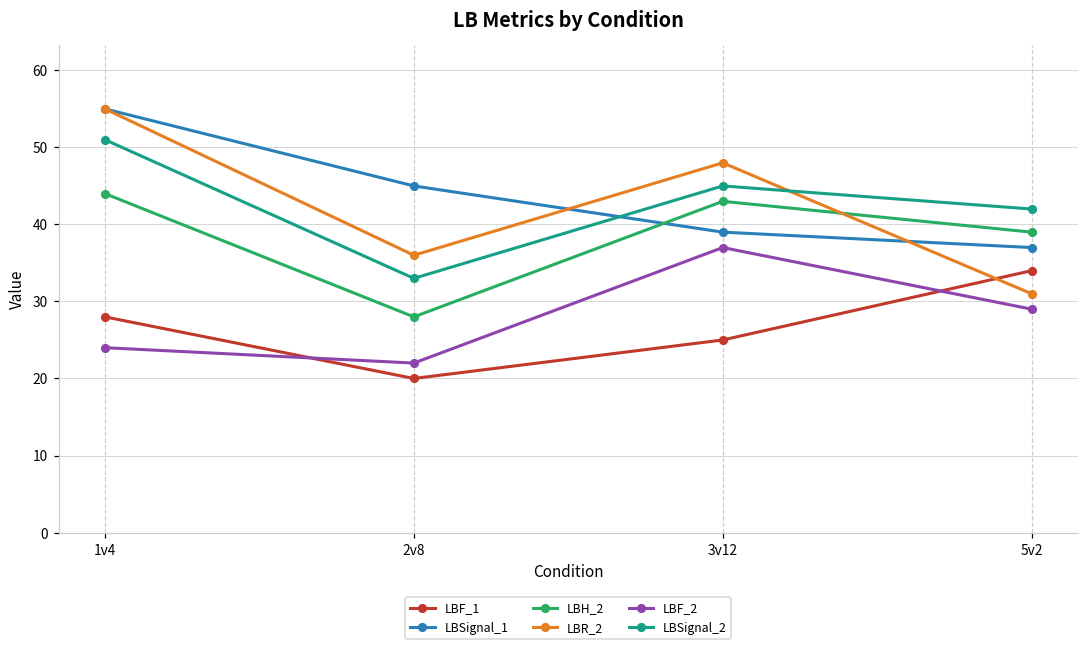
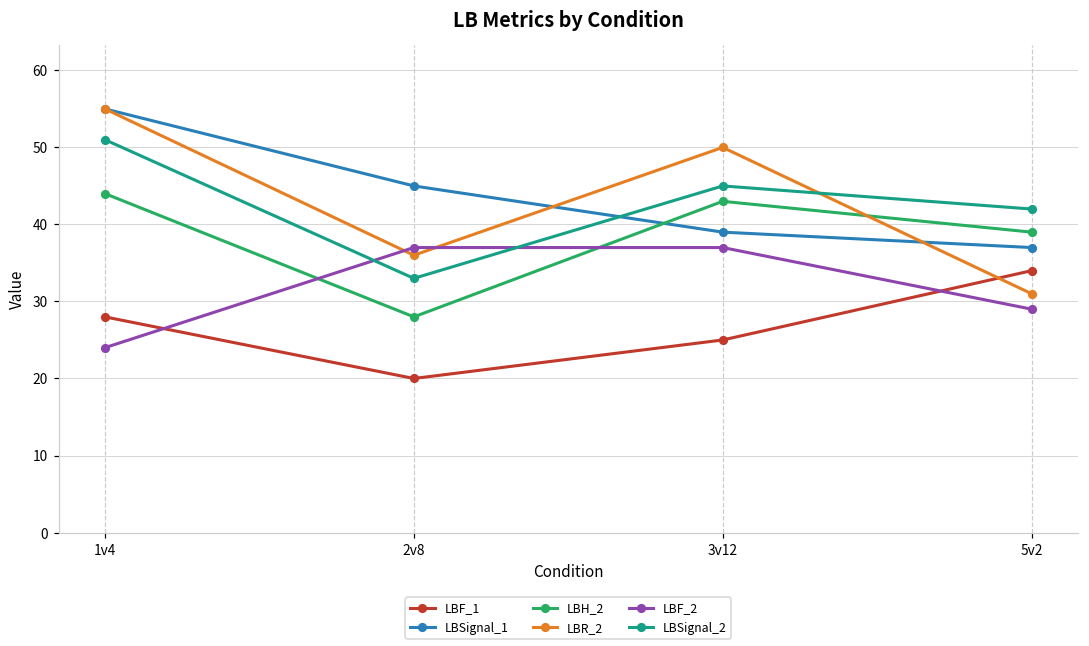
LBF_2, 2v8: 22 -> 37
LBR_2, 3v12: 48 -> 50
